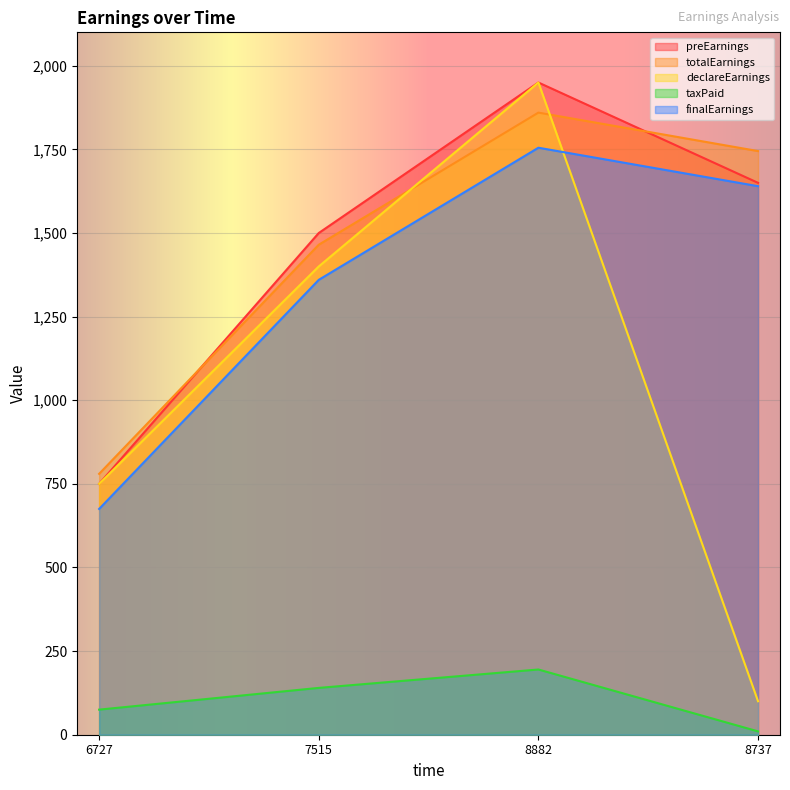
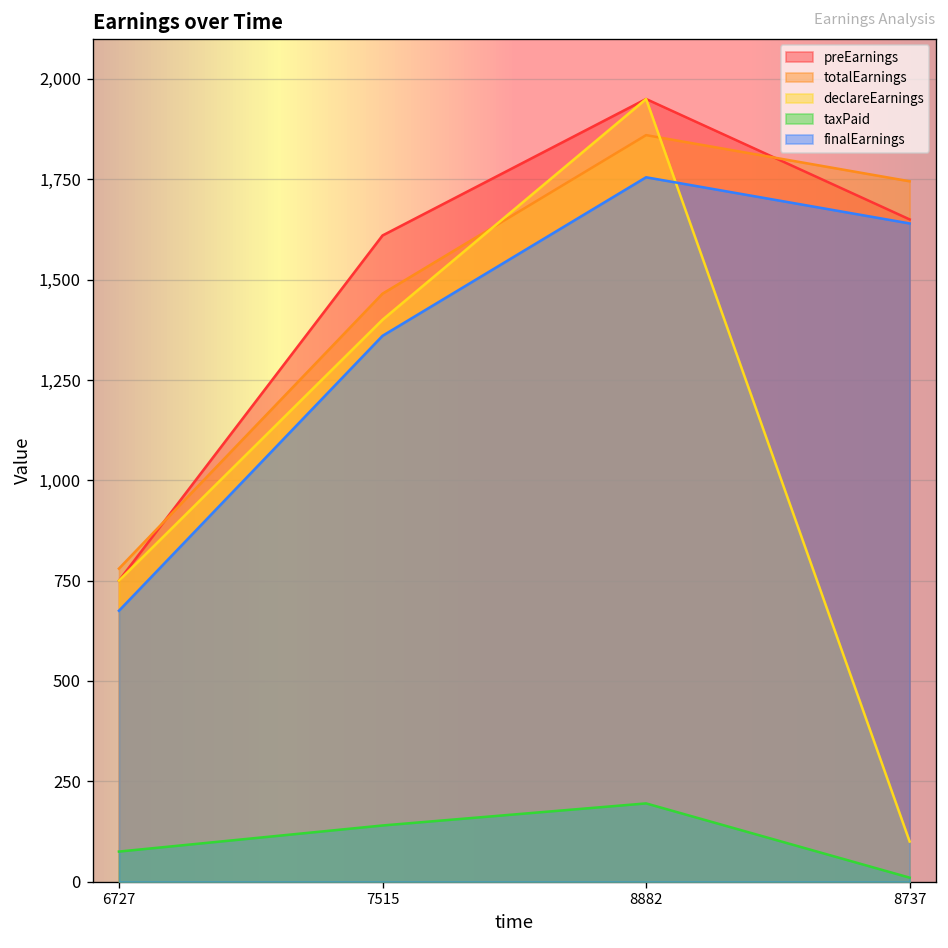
preEarnings, 7515: 1,500 -> 1,610
